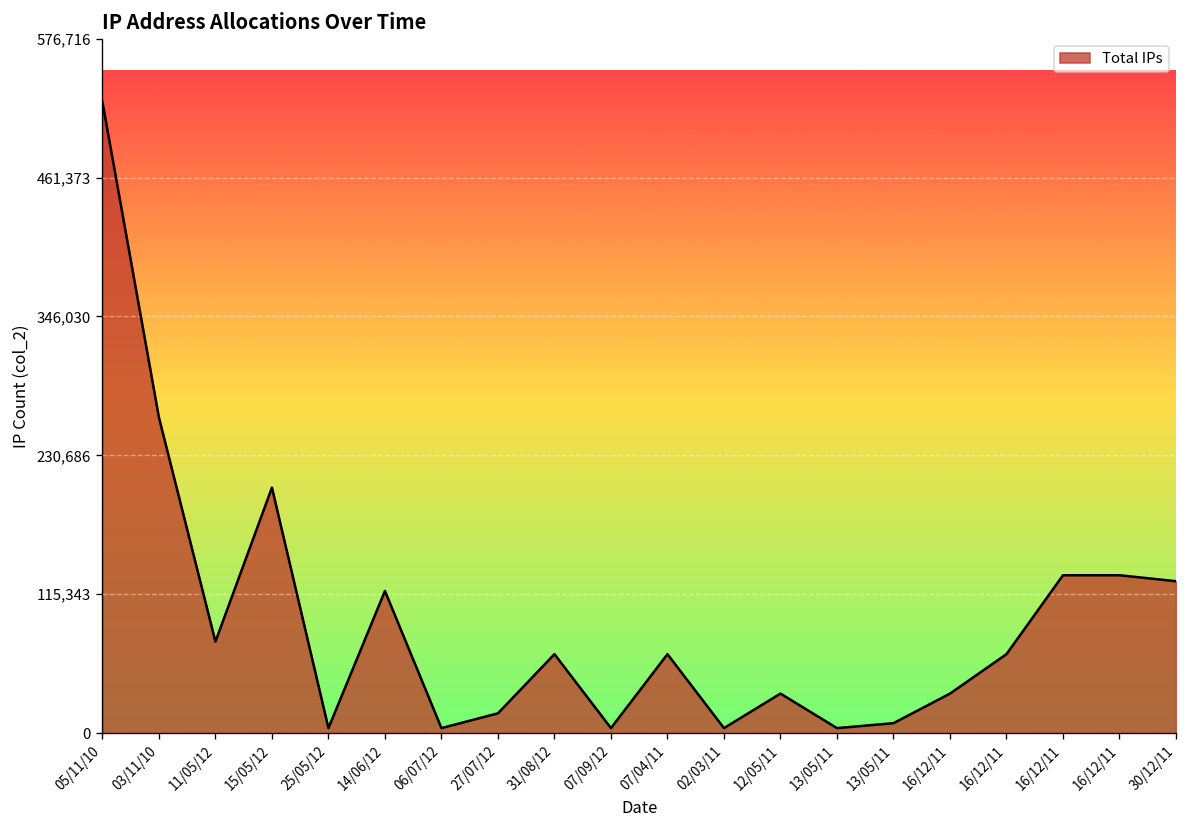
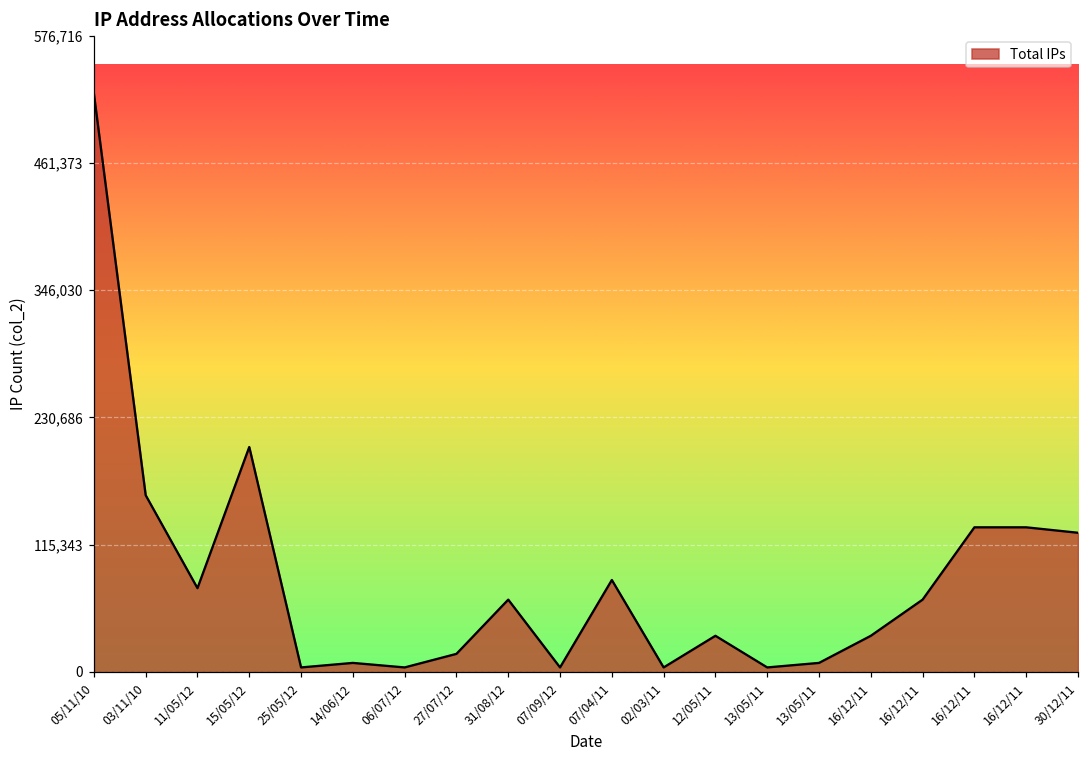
03/11/10: 262,000 -> 160,000
14/06/12: 118,000 -> 8,000
07/04/11: 66,000 -> 83,000
